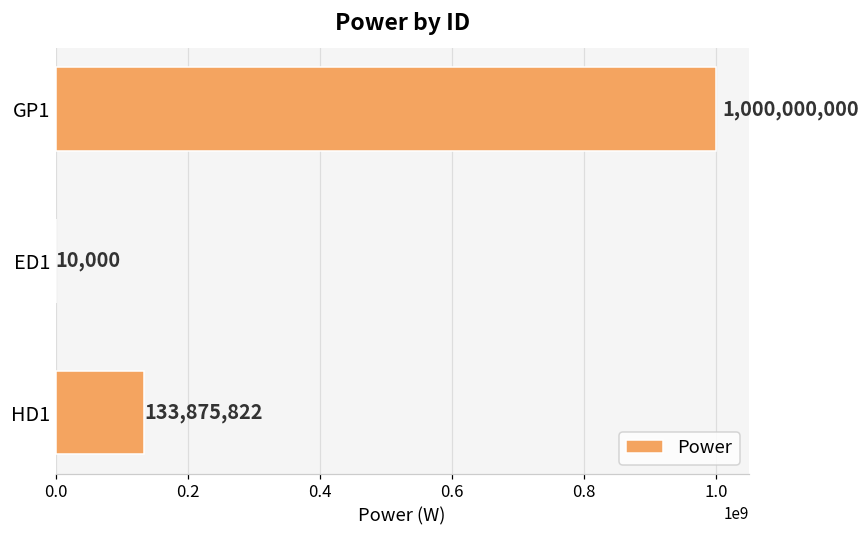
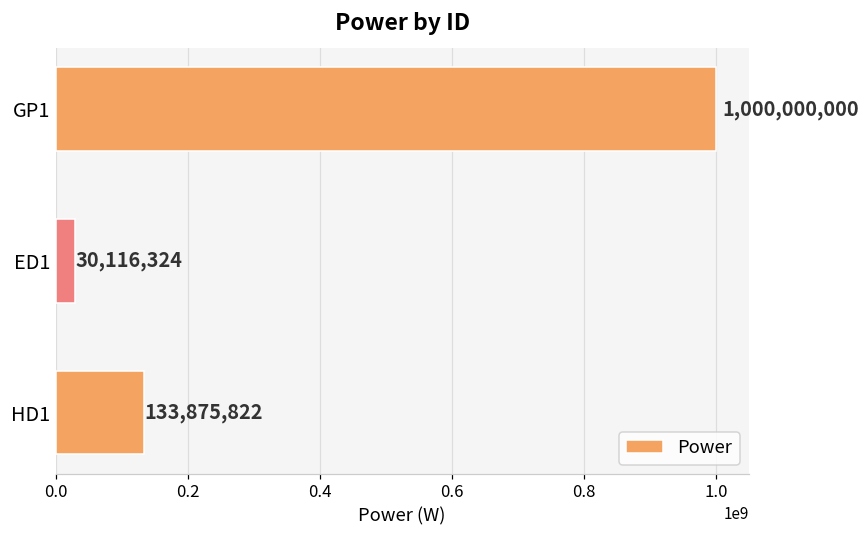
ED1: 10,000 -> 30,116,324
